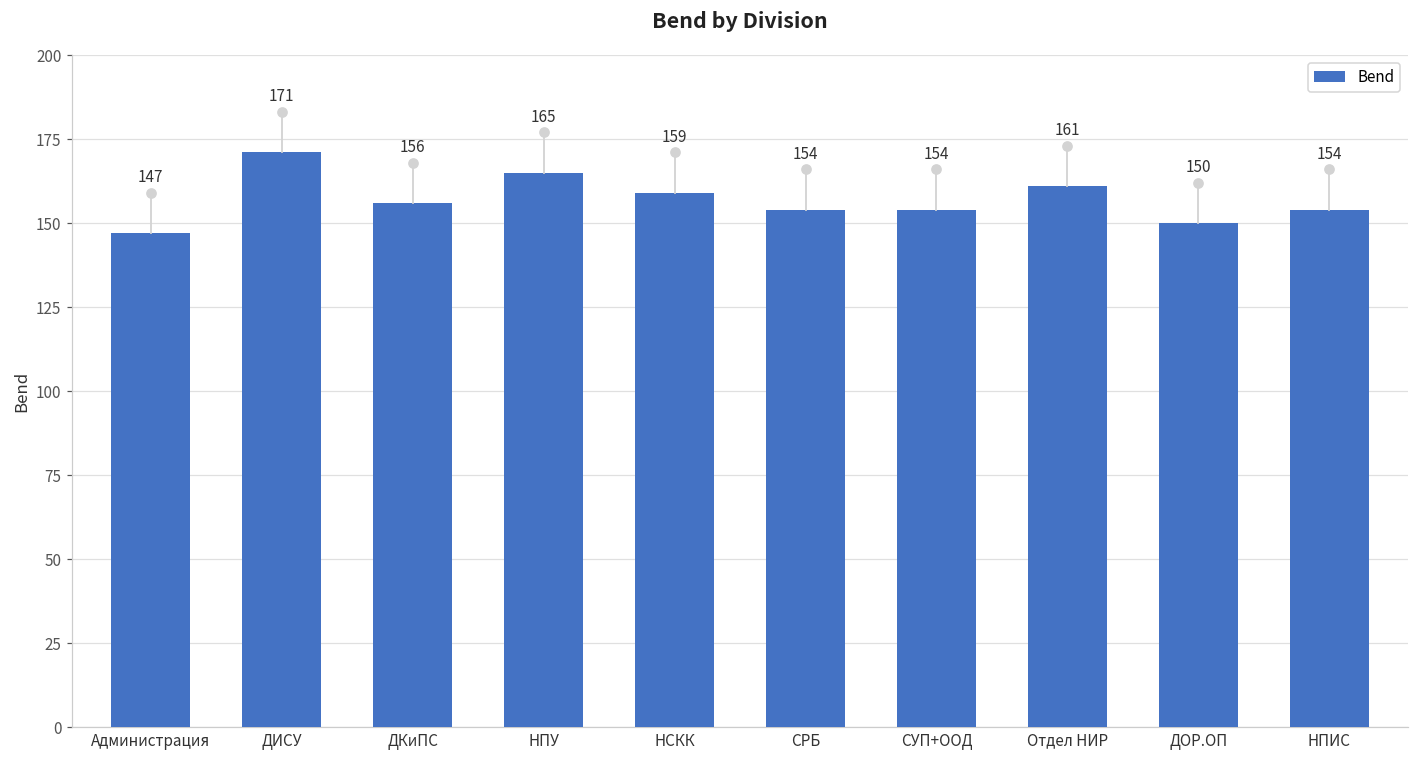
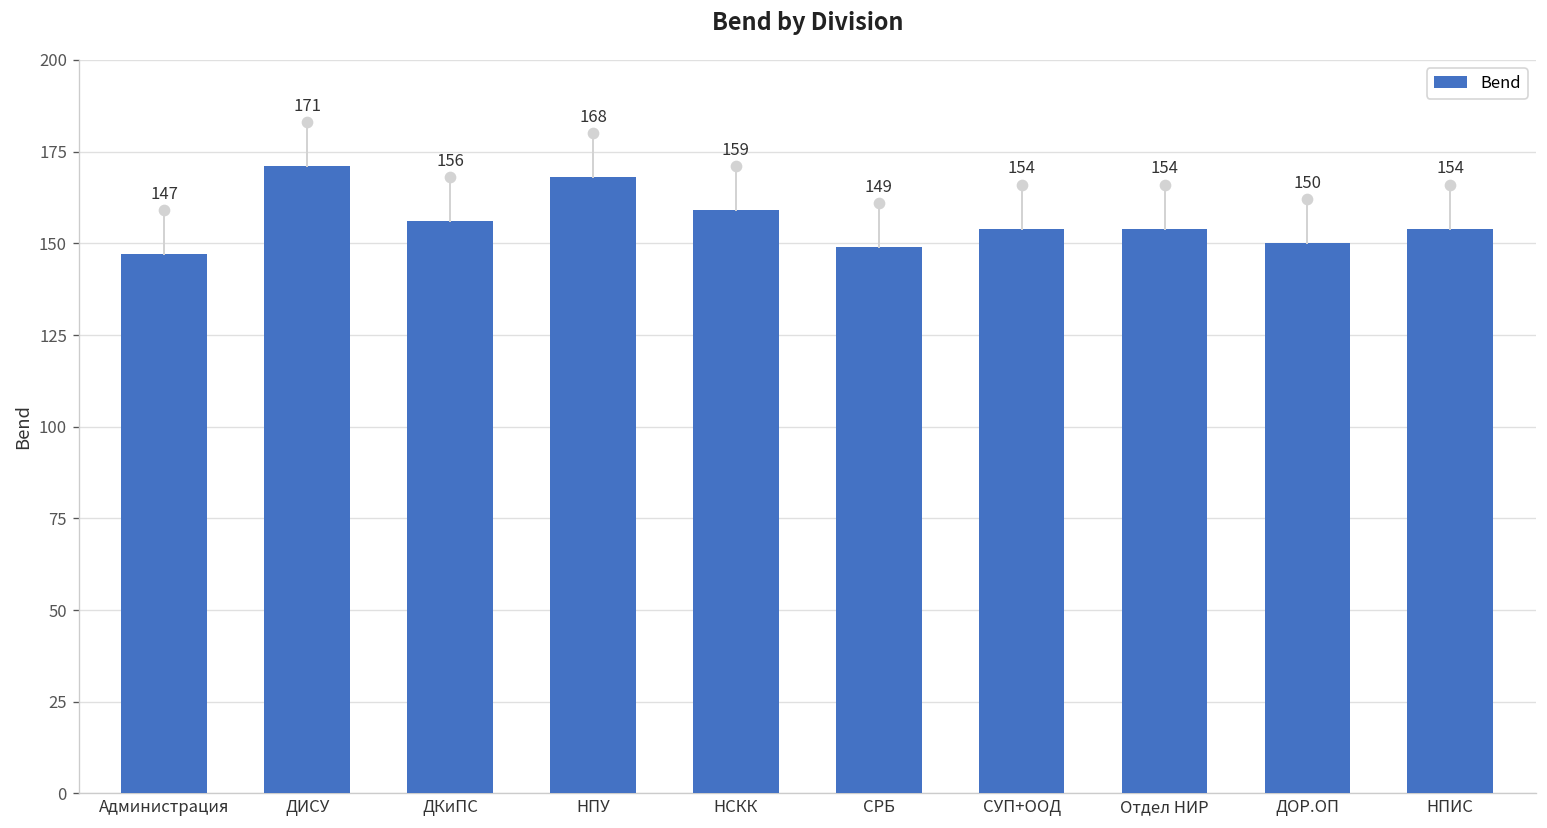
Bend, НПУ: 165 -> 168
Bend, СРБ: 154 -> 149
Bend, Отдел НИР: 161 -> 154
